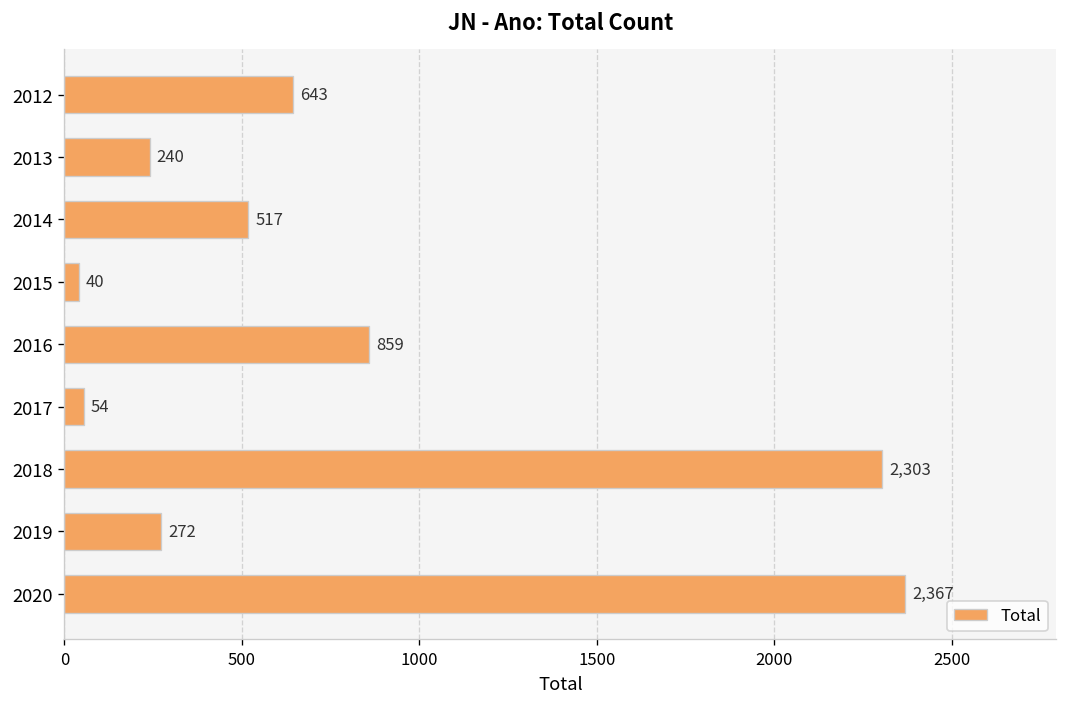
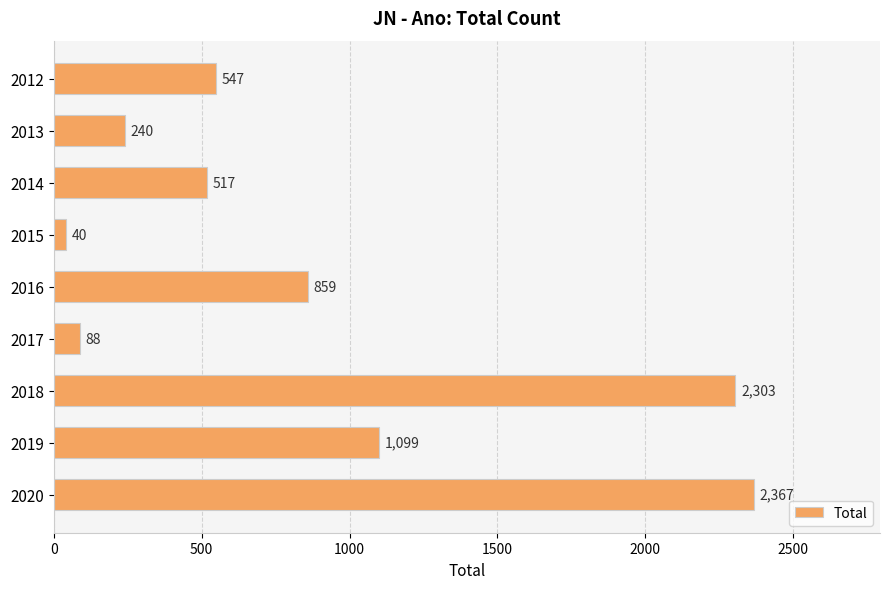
2012: 643 -> 547
2017: 54 -> 88
2019: 272 -> 1,099
